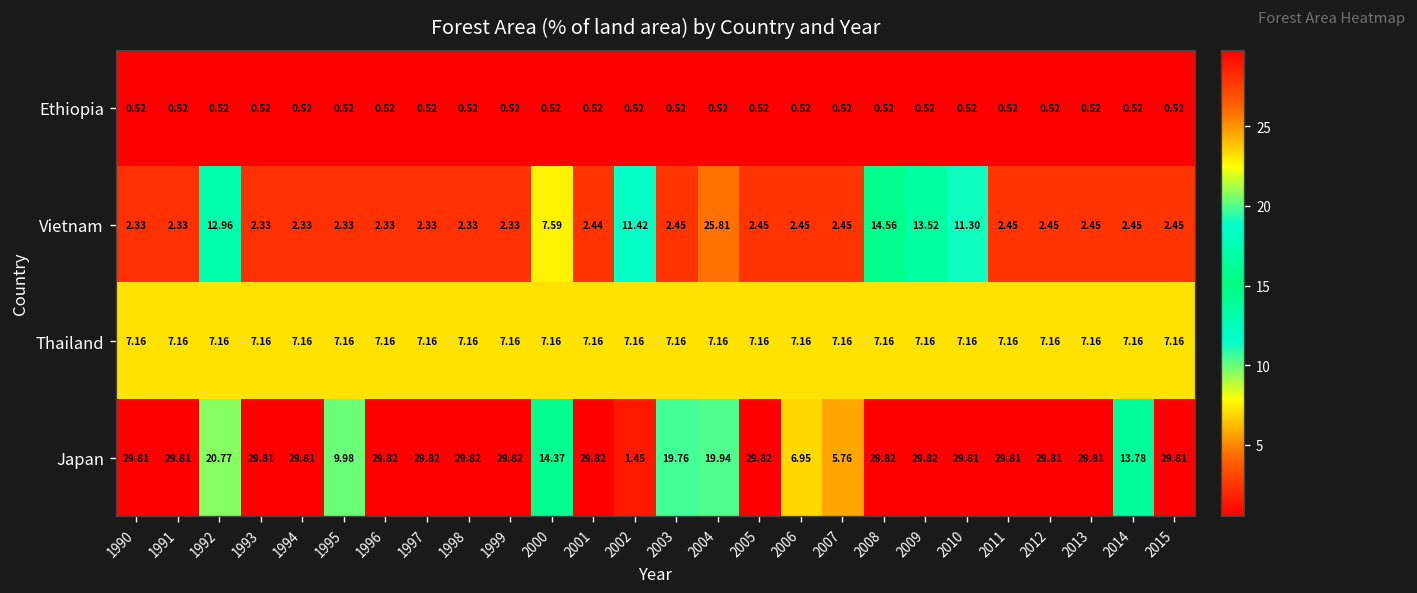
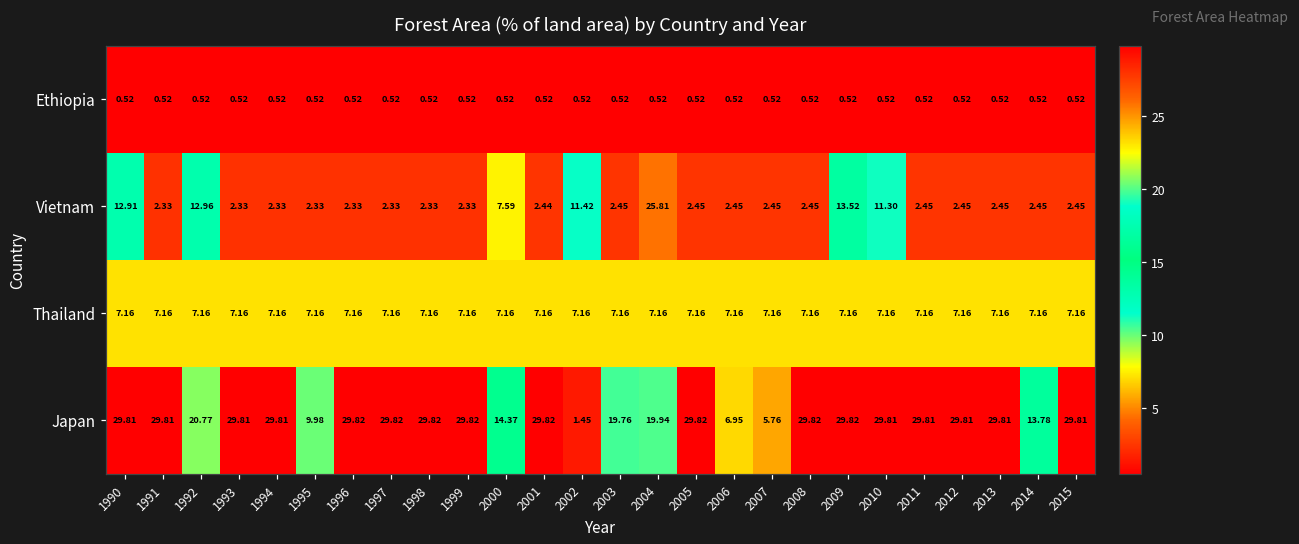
Vietnam, 1990: 2.33 -> 12.91
Vietnam, 2008: 14.56 -> 2.45
